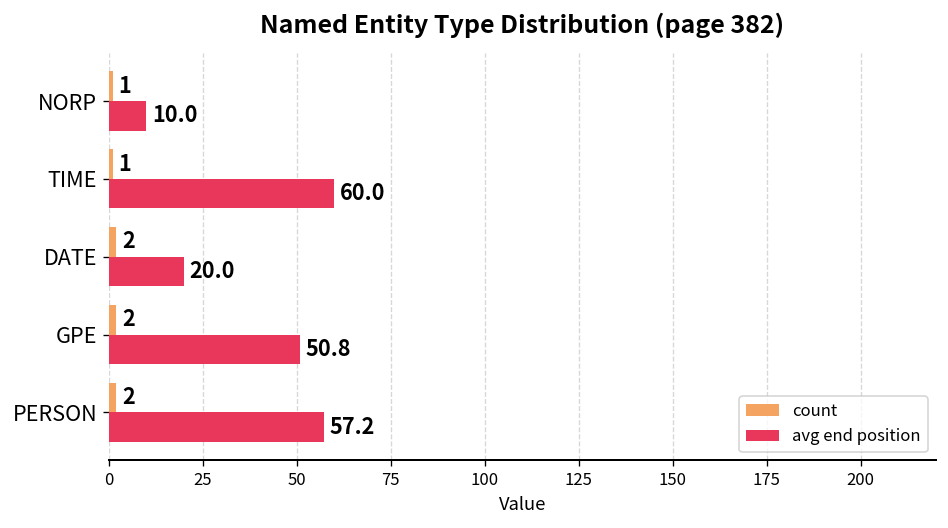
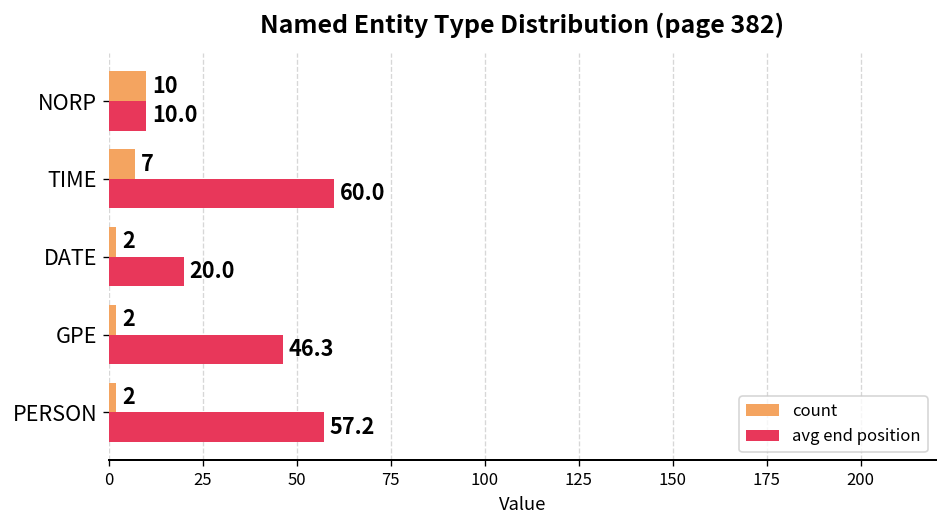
count, NORP: 1 -> 10
count, TIME: 1 -> 7
avg end position, GPE: 50.8 -> 46.3
